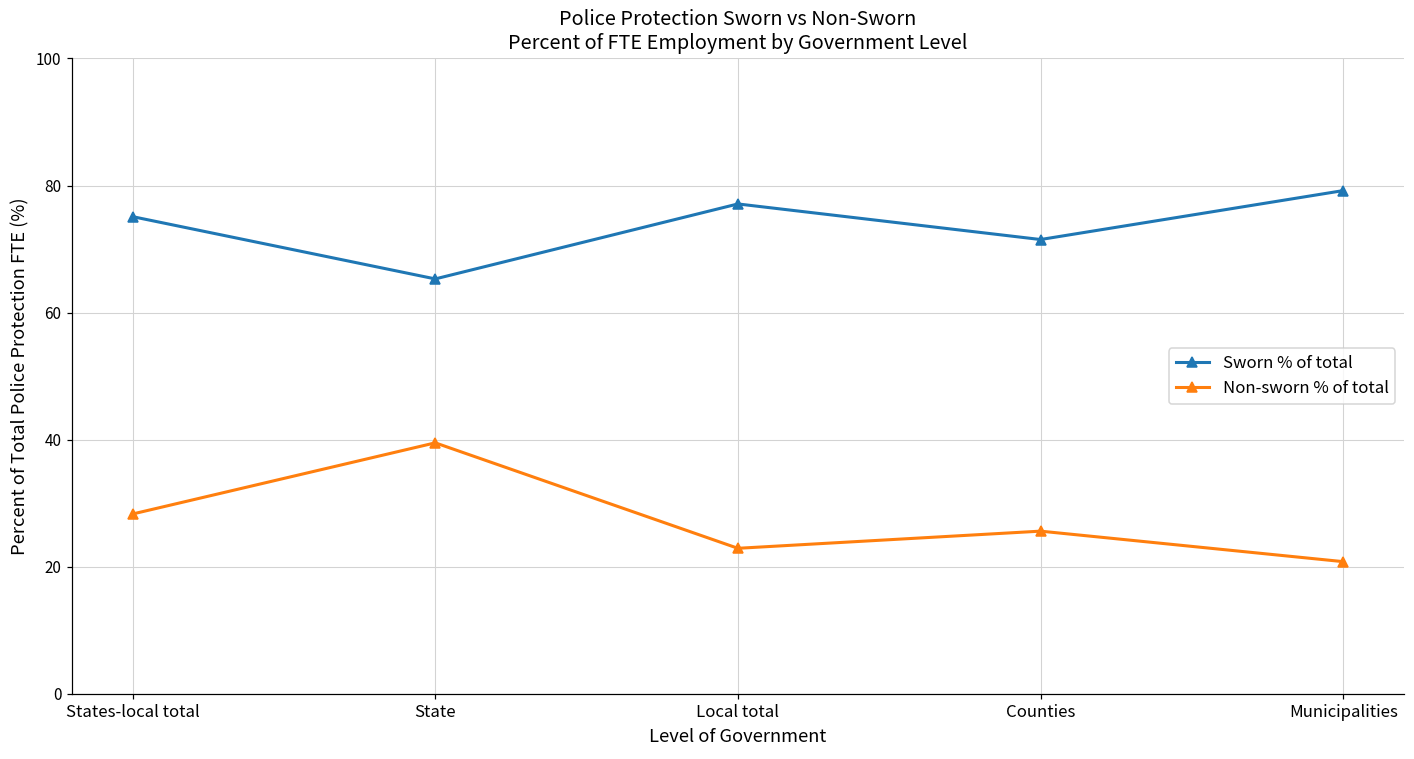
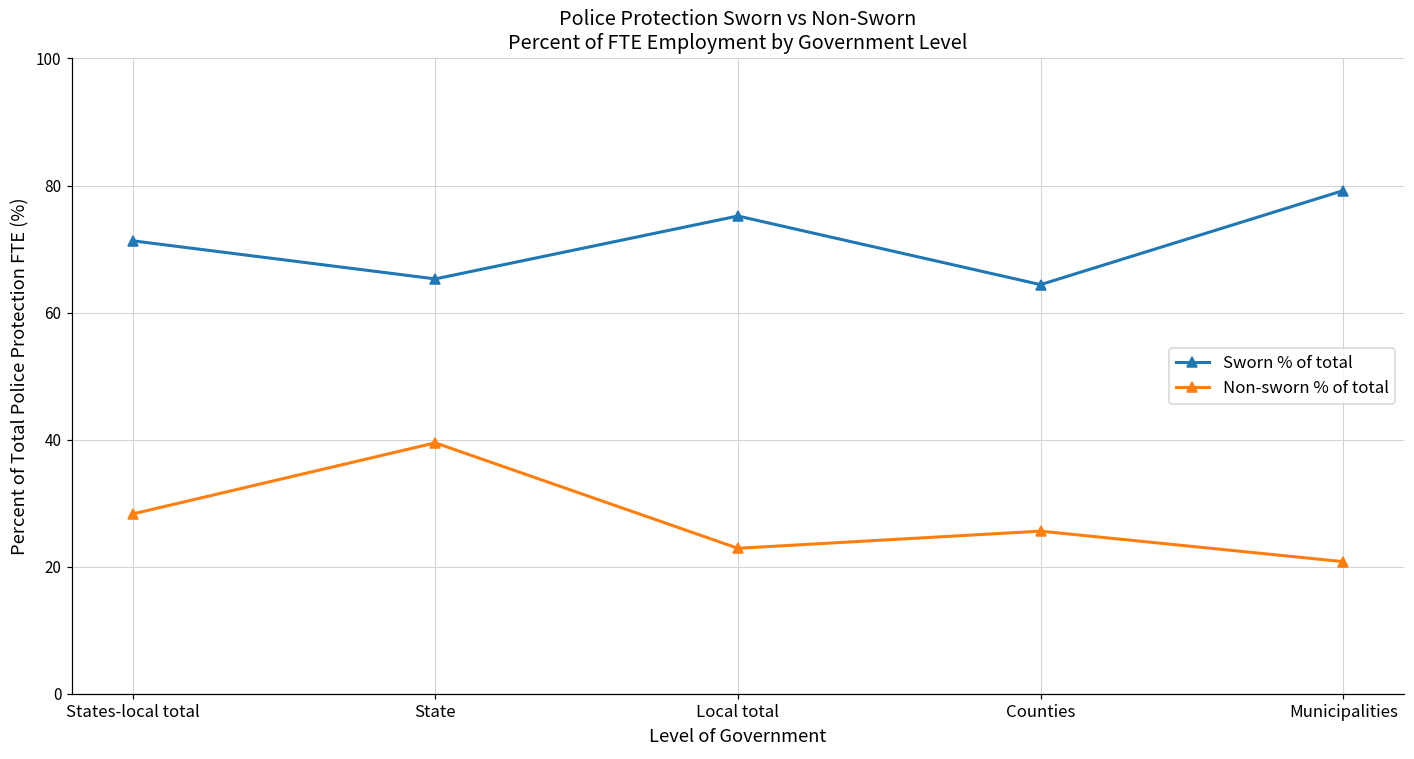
Sworn % of total, States-local total: 75 -> 71
Sworn % of total, Local total: 77 -> 75
Sworn % of total, Counties: 72 -> 64
